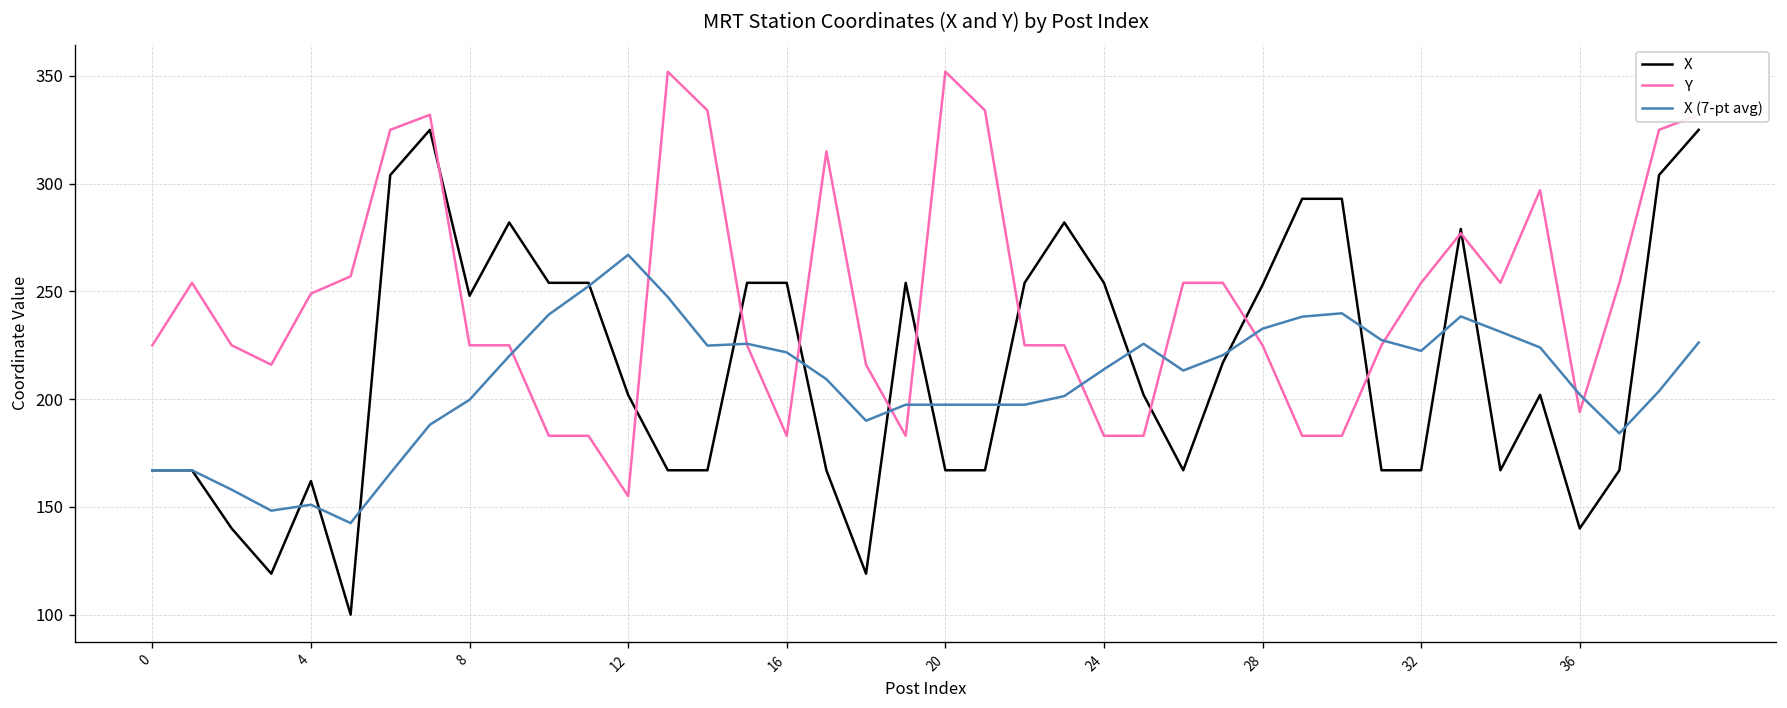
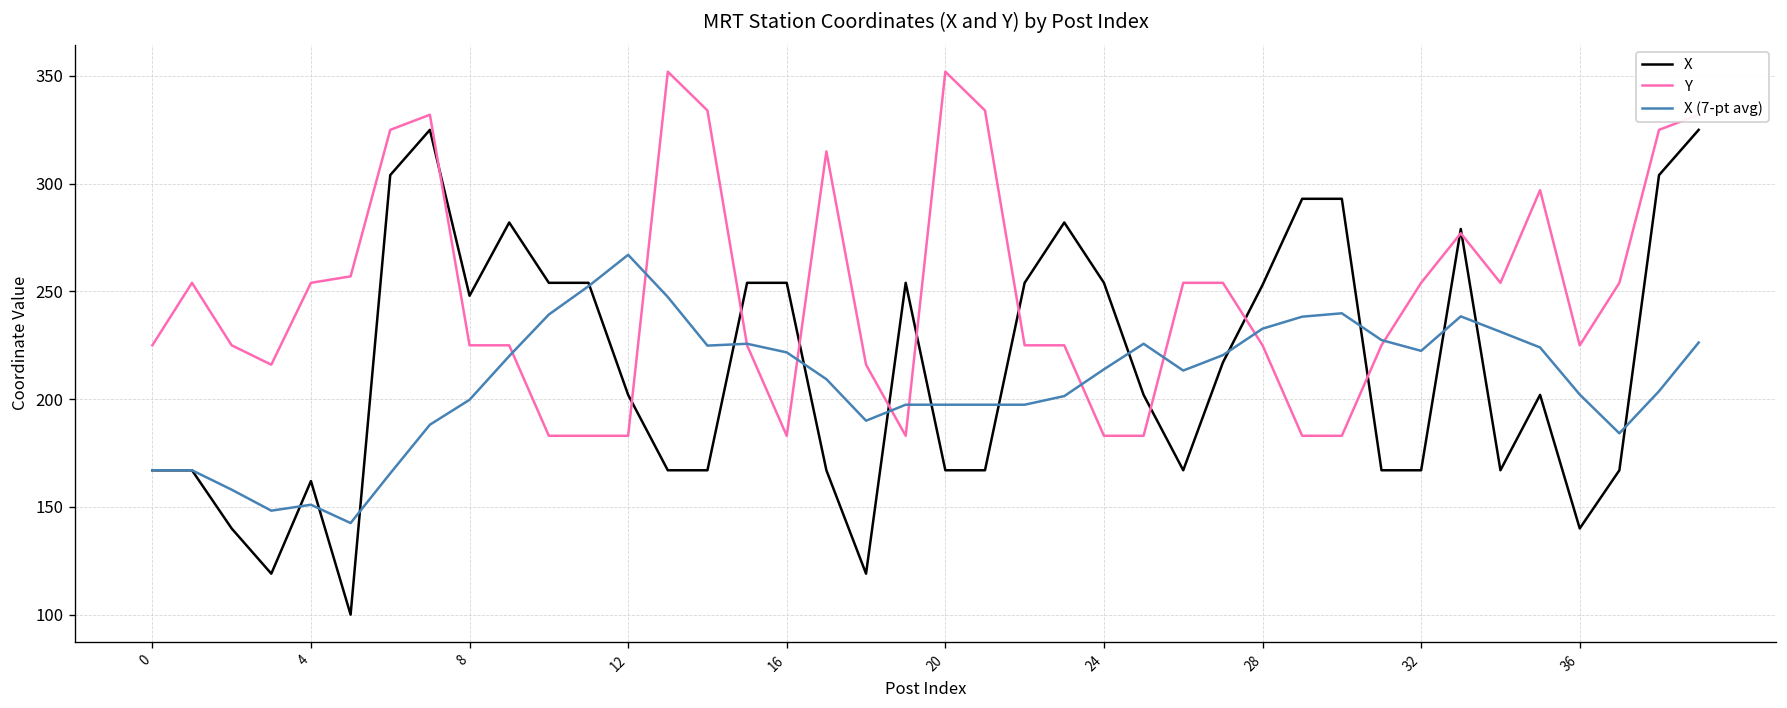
Y, 4: 249 -> 254
Y, 12: 155 -> 183
Y, 36: 194 -> 225
